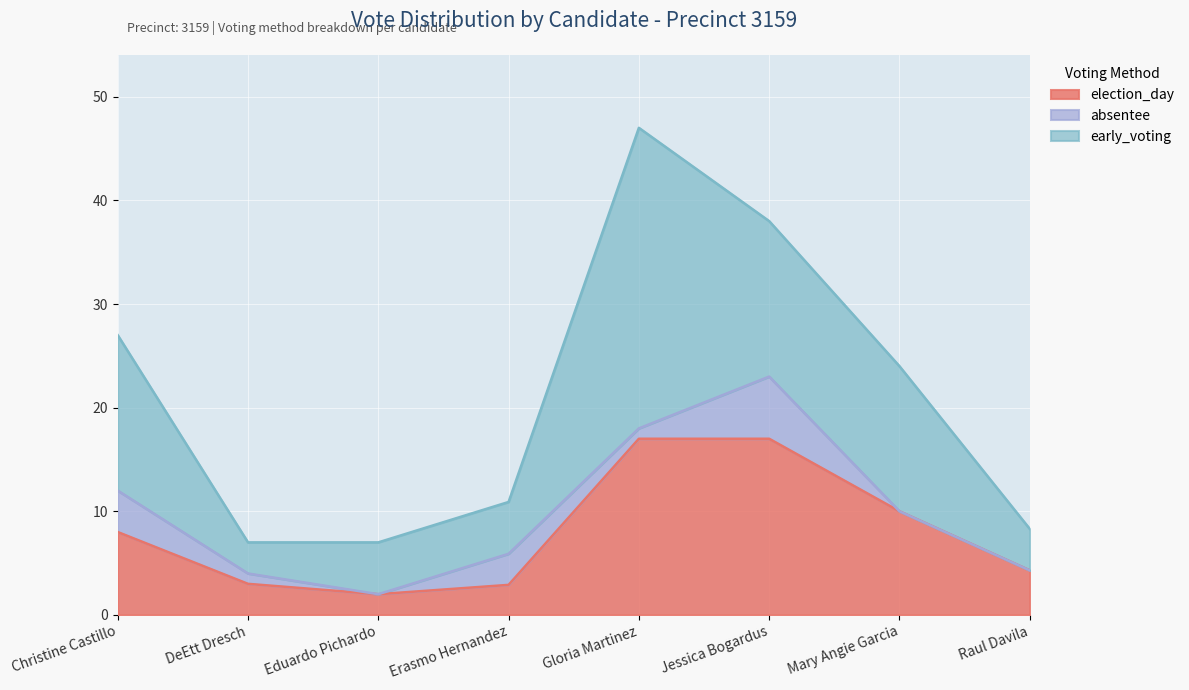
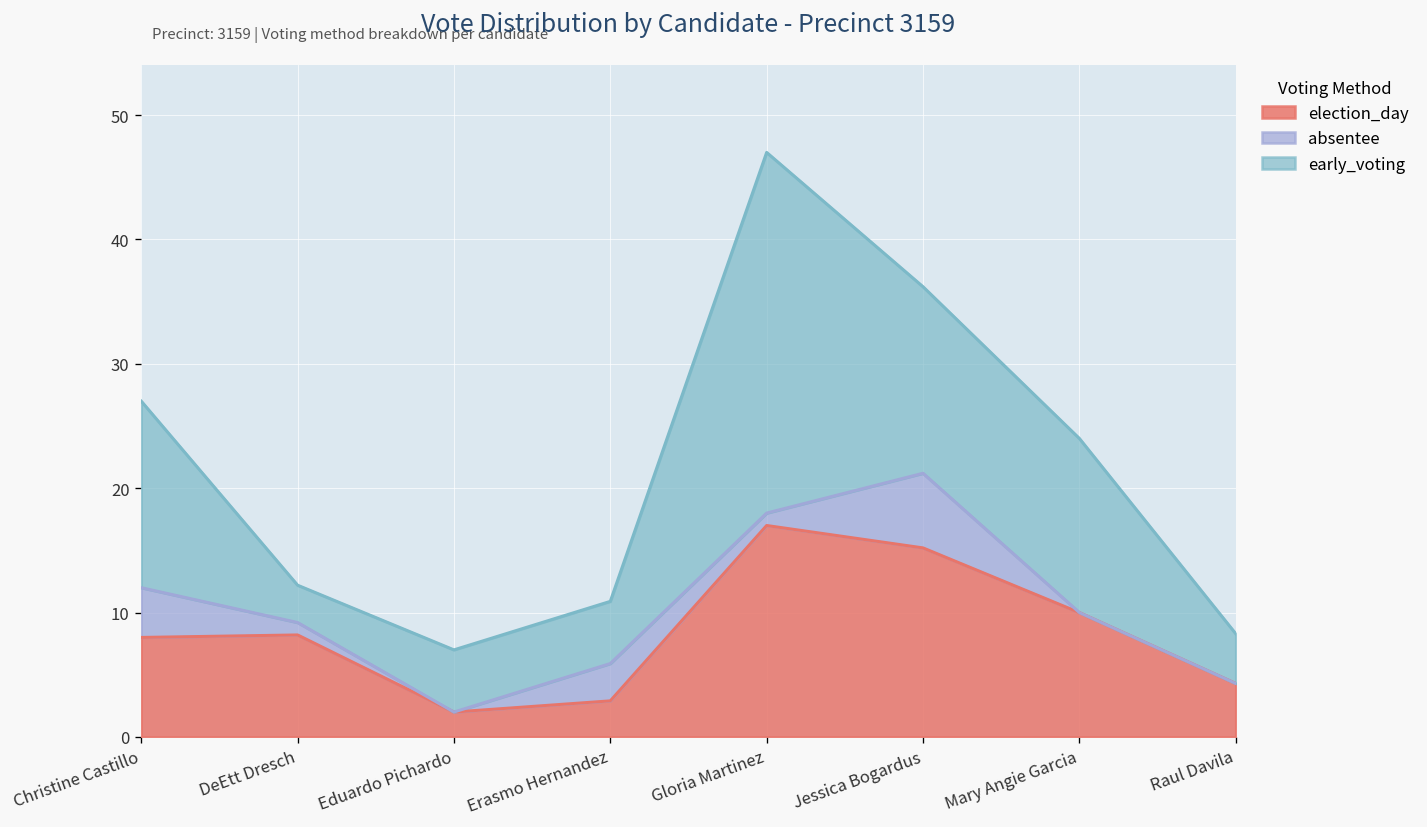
election_day, DeEtt Dresch: 3.0 -> 8.2
election_day, Jessica Bogardus: 17.0 -> 15.2
